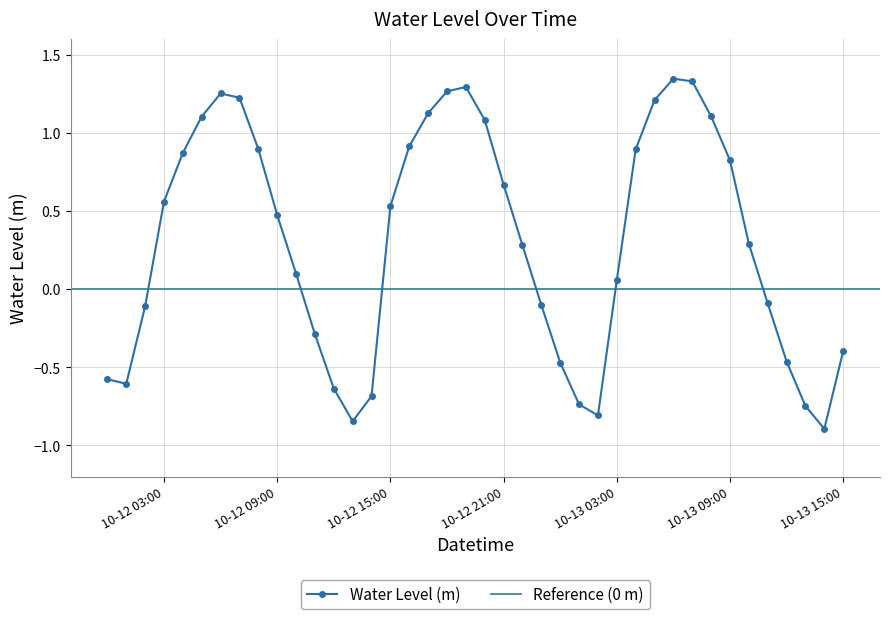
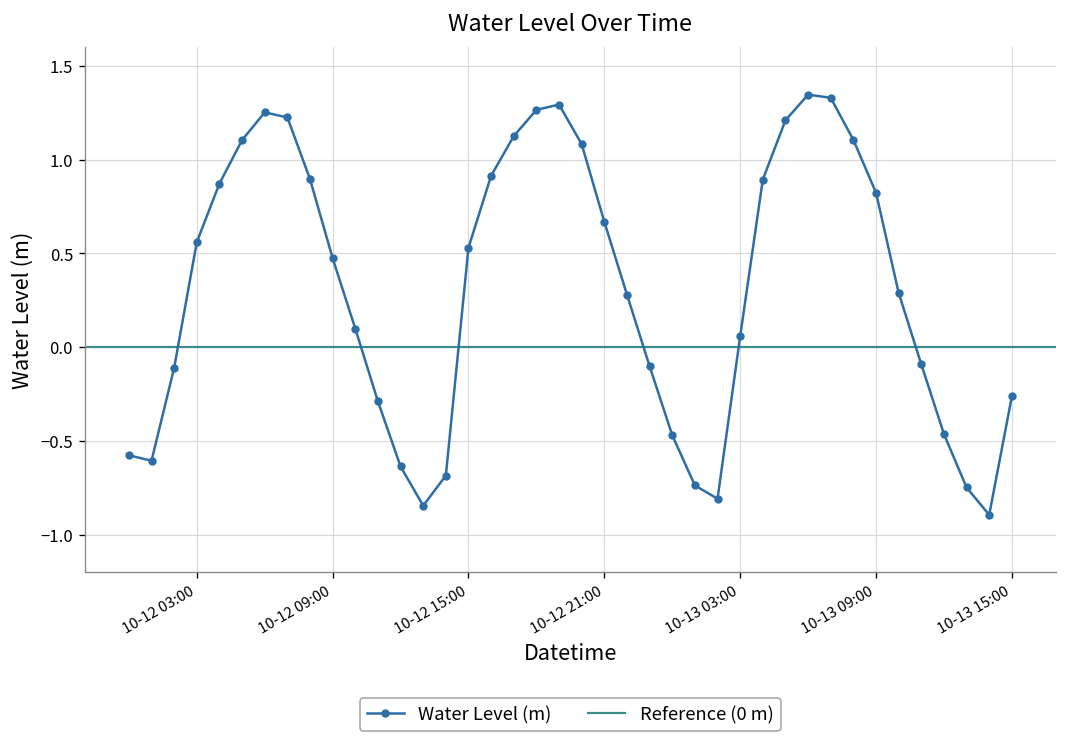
10-13 15:00: -0.40 -> -0.26
